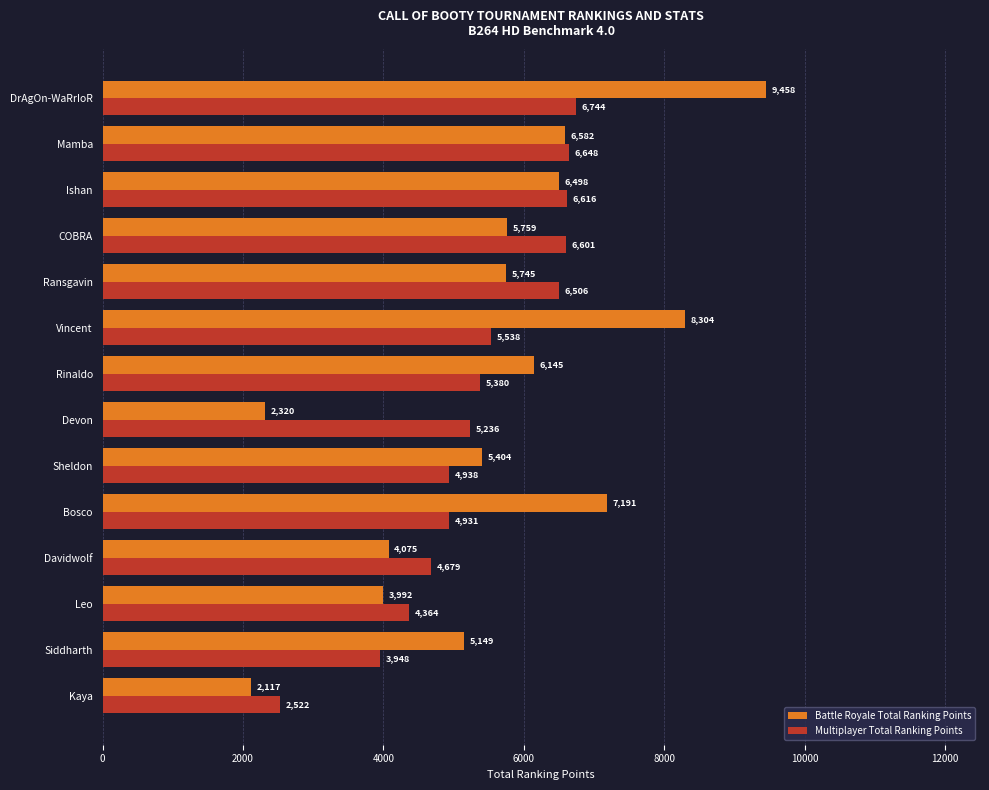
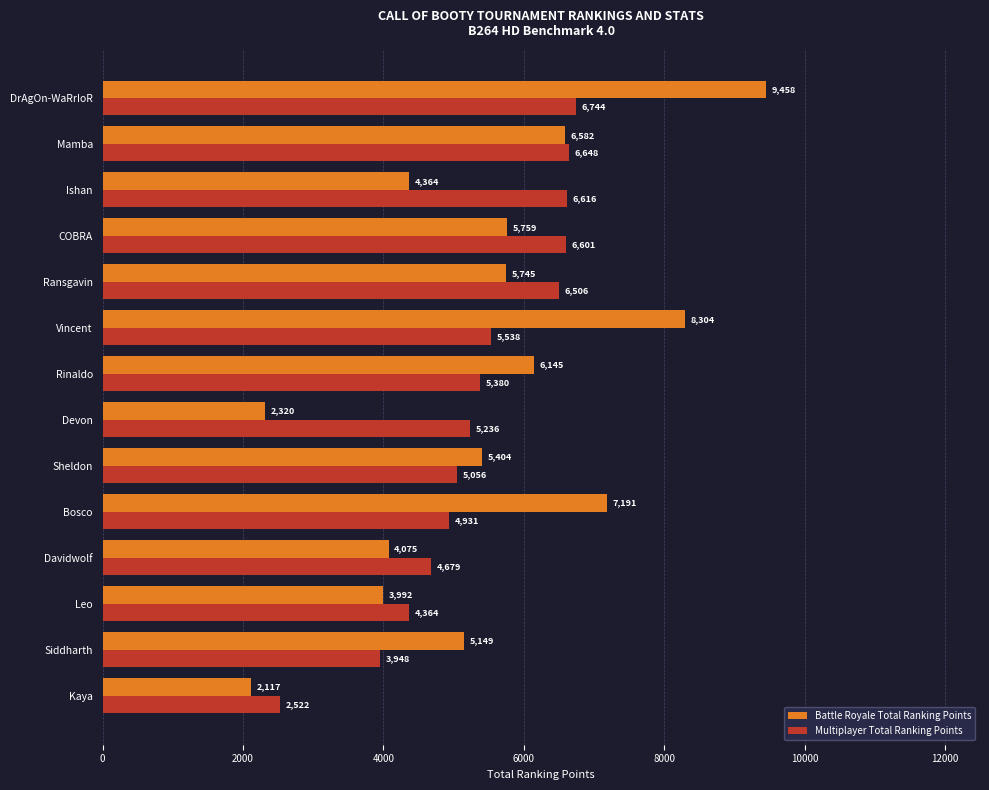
Battle Royale Total Ranking Points, Ishan: 6,498 -> 4,364
Multiplayer Total Ranking Points, Sheldon: 4,938 -> 5,056
